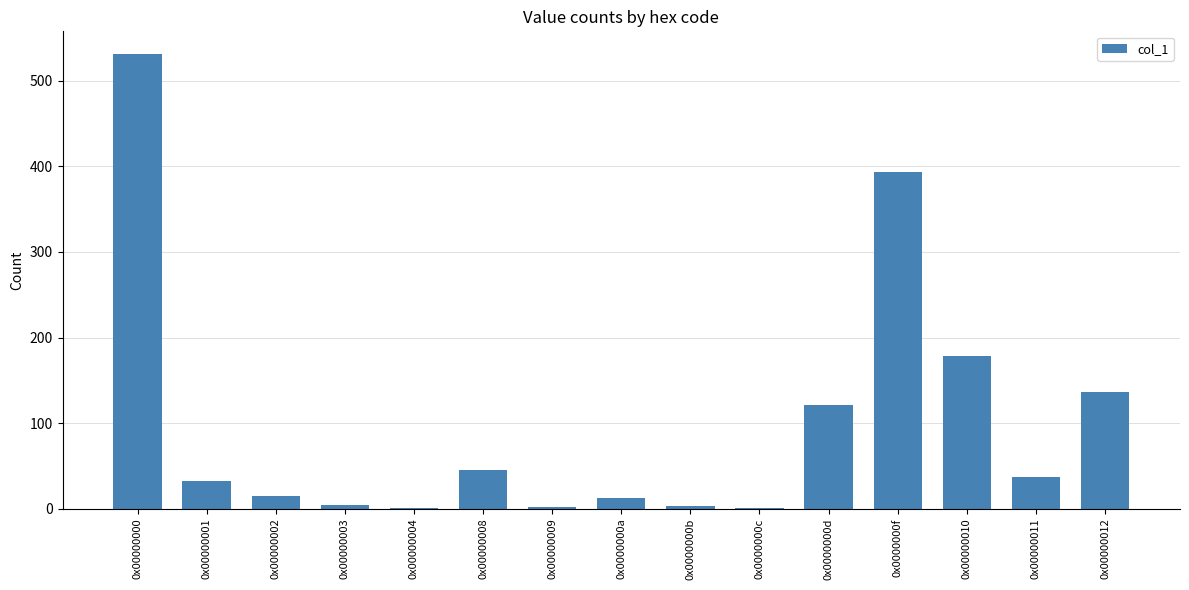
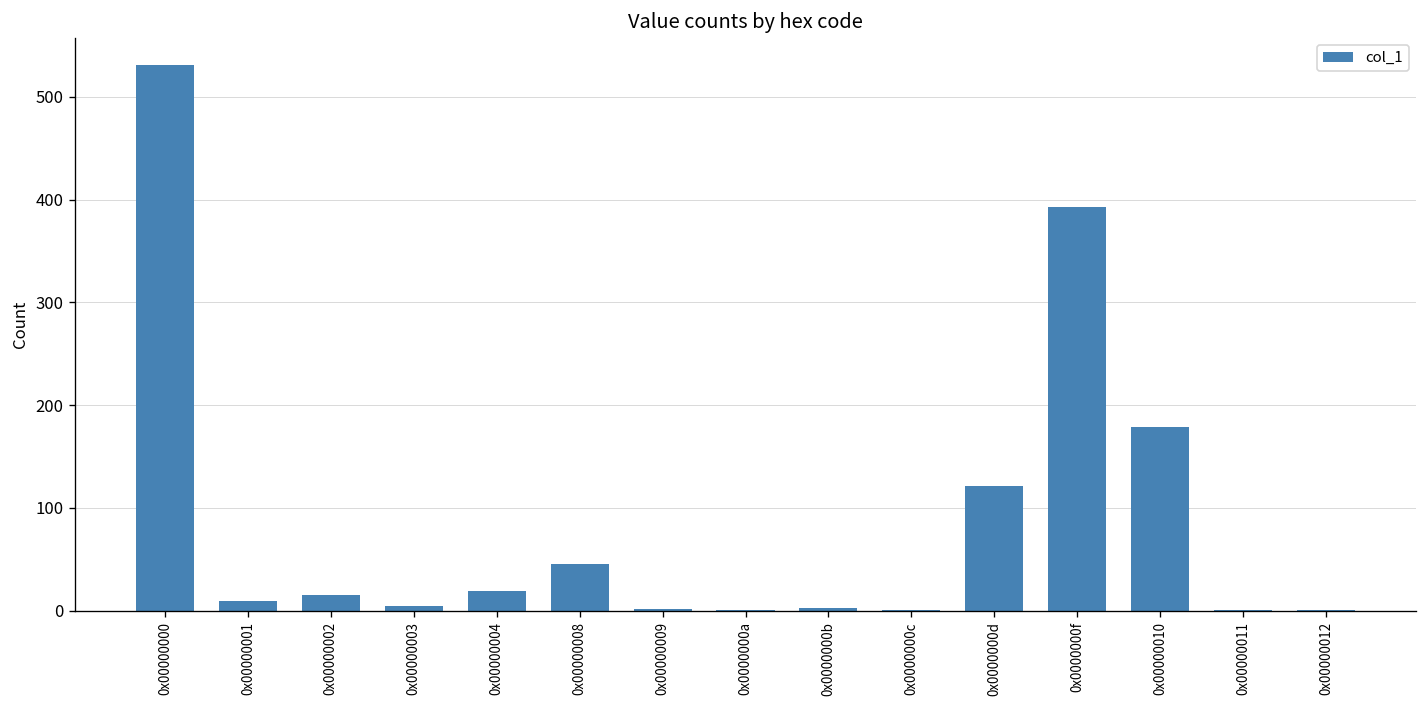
0x00000001: 30 -> 10
0x00000004: 0 -> 20
0x0000000a: 10 -> 0
0x00000011: 40 -> 0
0x00000012: 140 -> 0
